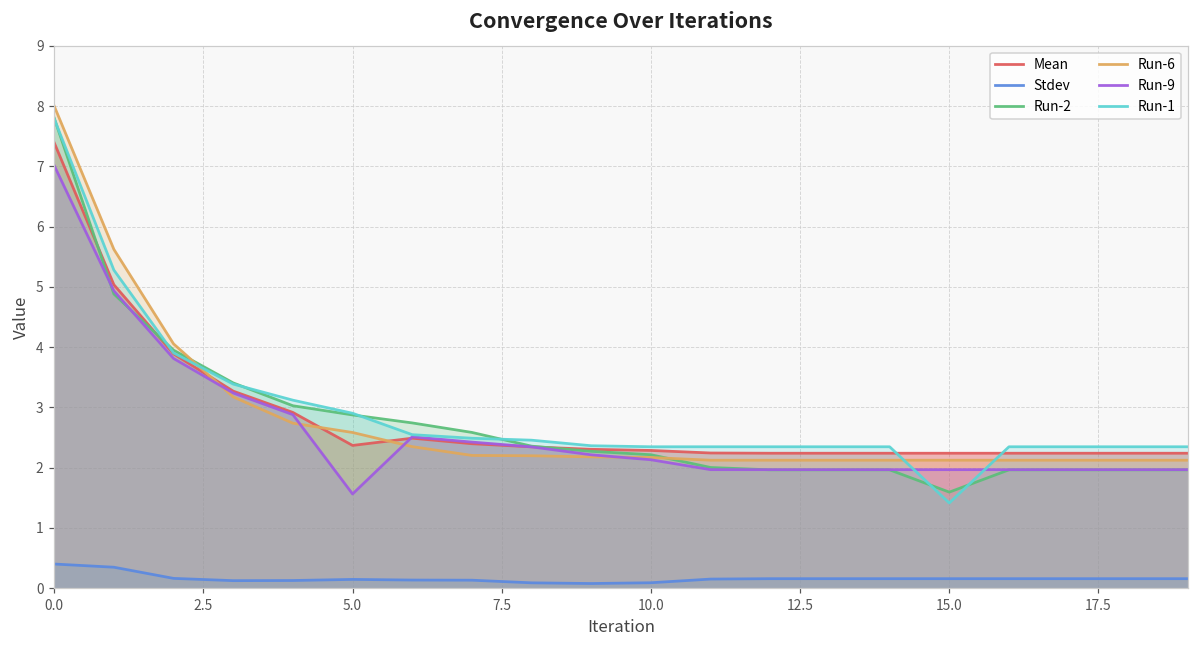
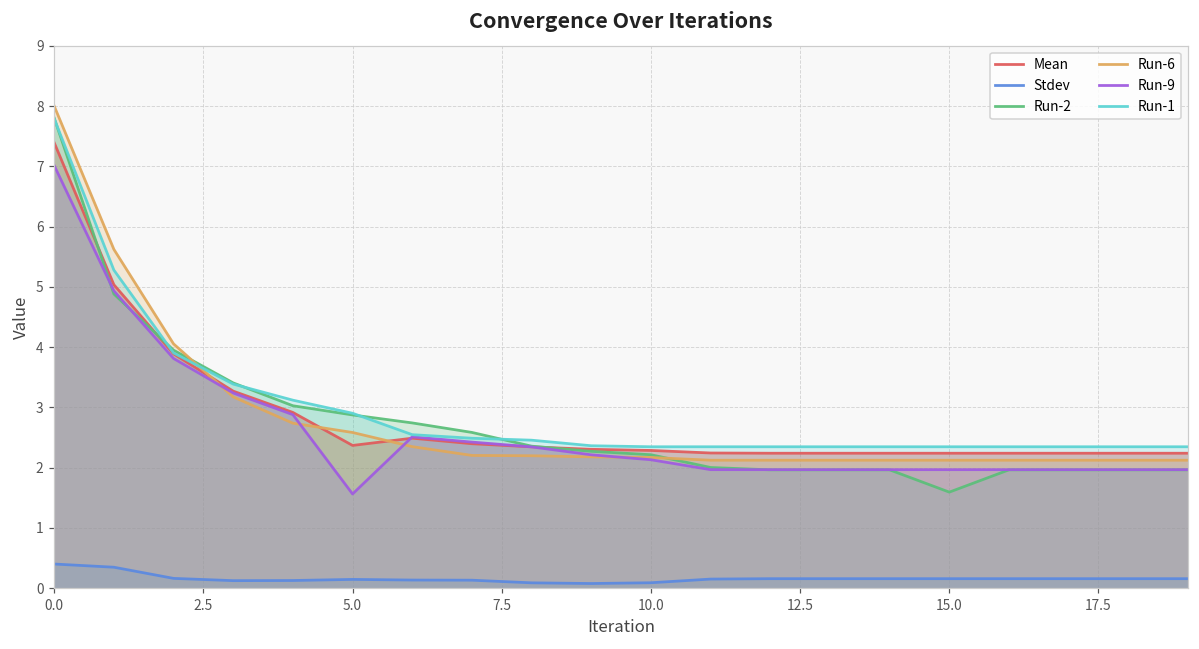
Run-1, 15.0: 1.4 -> 2.3
